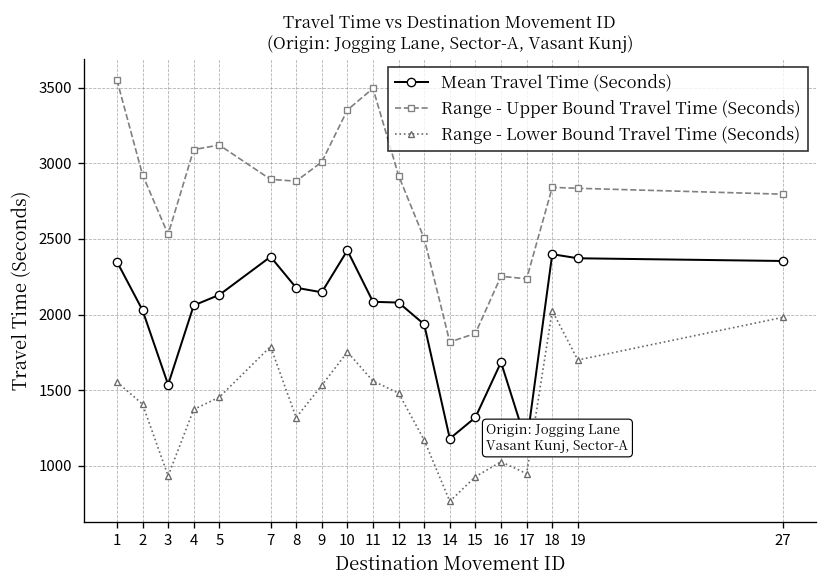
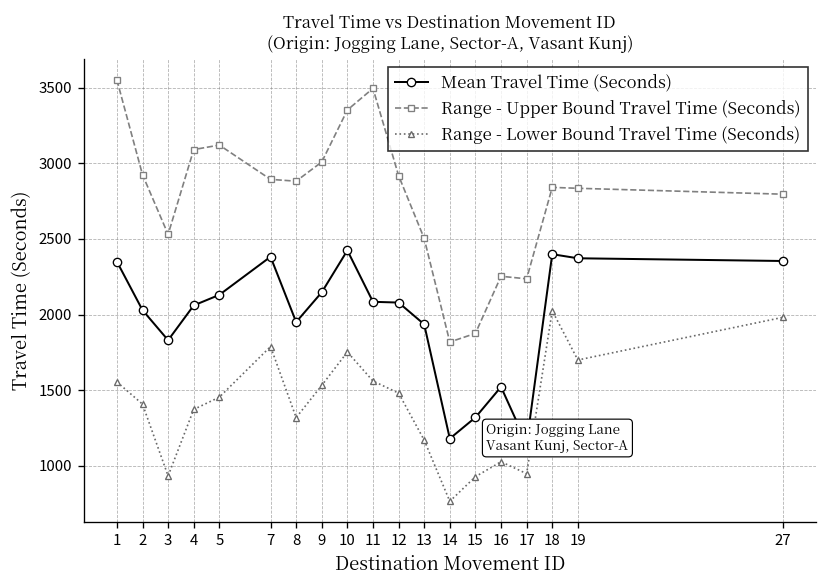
Mean Travel Time (Seconds), 3: 1540 -> 1830
Mean Travel Time (Seconds), 8: 2180 -> 1950
Mean Travel Time (Seconds), 16: 1680 -> 1520
